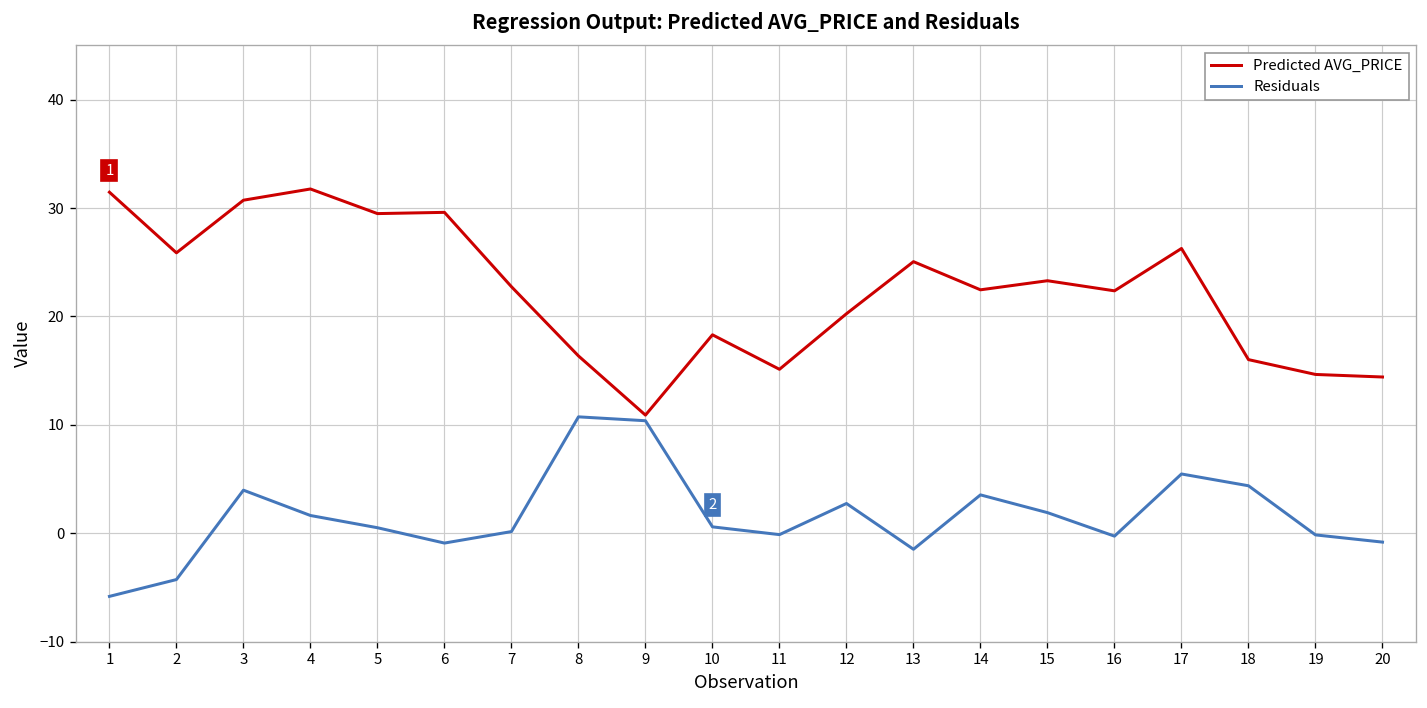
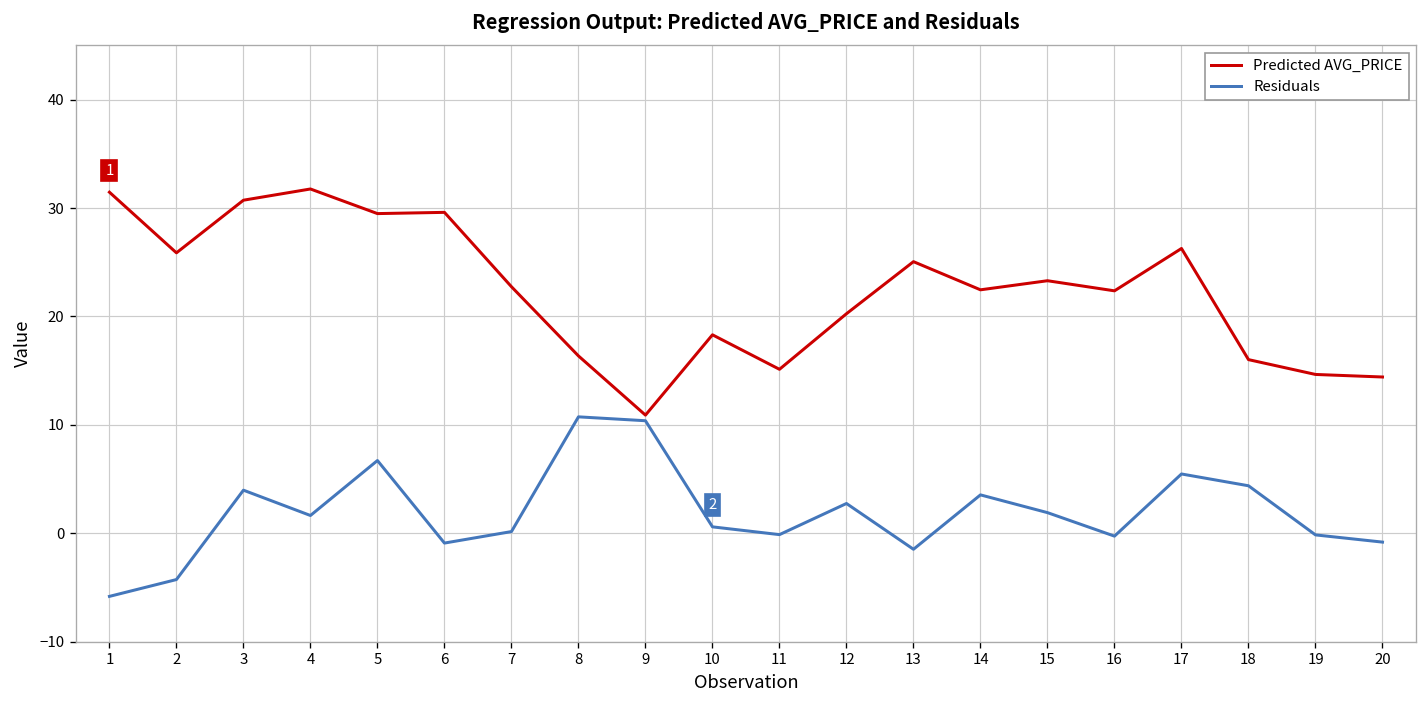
Residuals, 5: 1 -> 7
